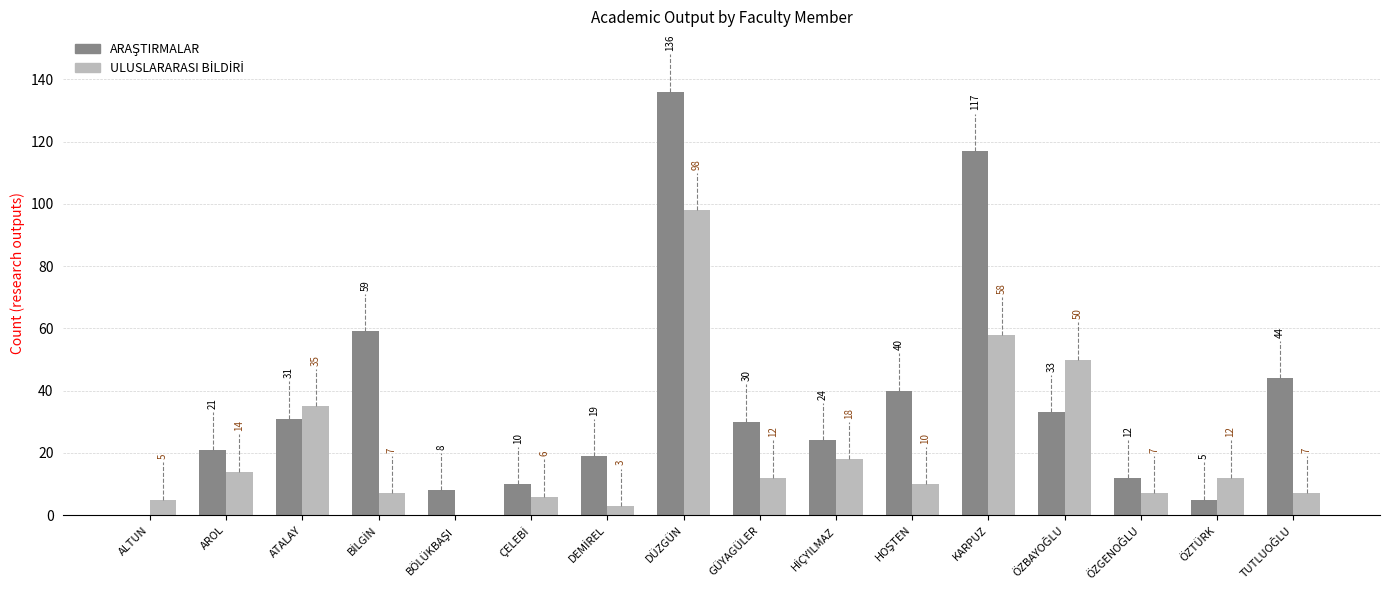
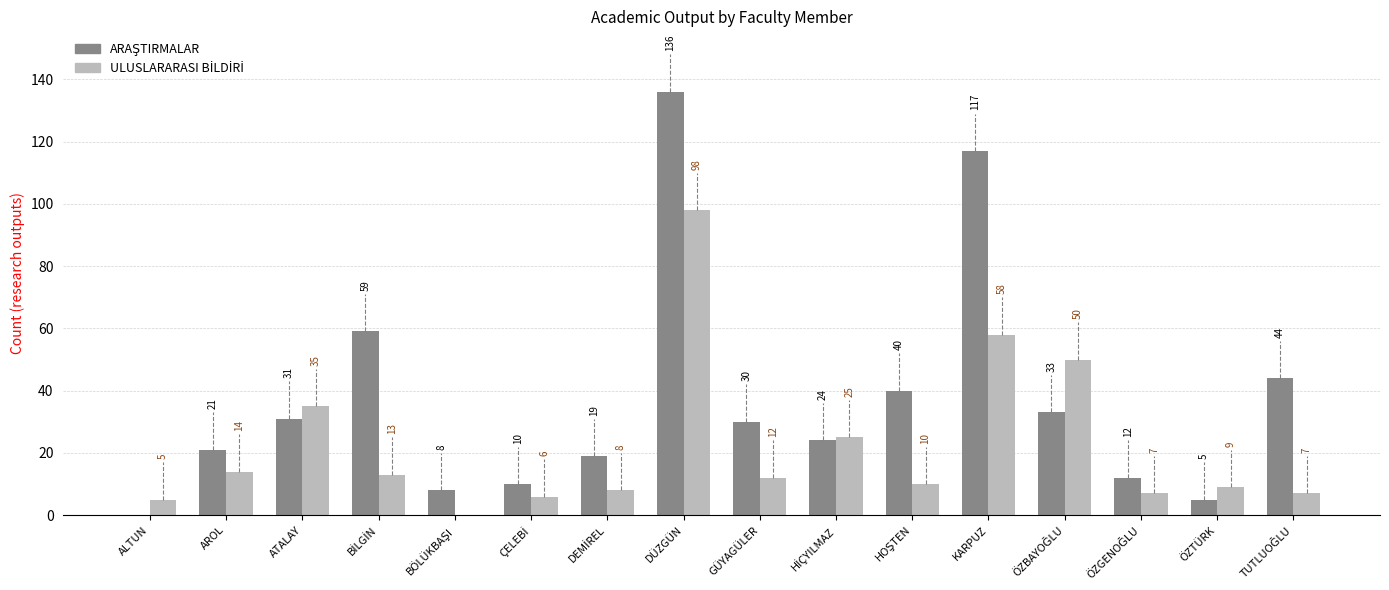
ULUSLARARASI BİLDİRİ, BİLGİN: 7 -> 13
ULUSLARARASI BİLDİRİ, DEMİREL: 3 -> 8
ULUSLARARASI BİLDİRİ, HİÇYILMAZ: 18 -> 25
ULUSLARARASI BİLDİRİ, ÖZTÜRK: 12 -> 9
